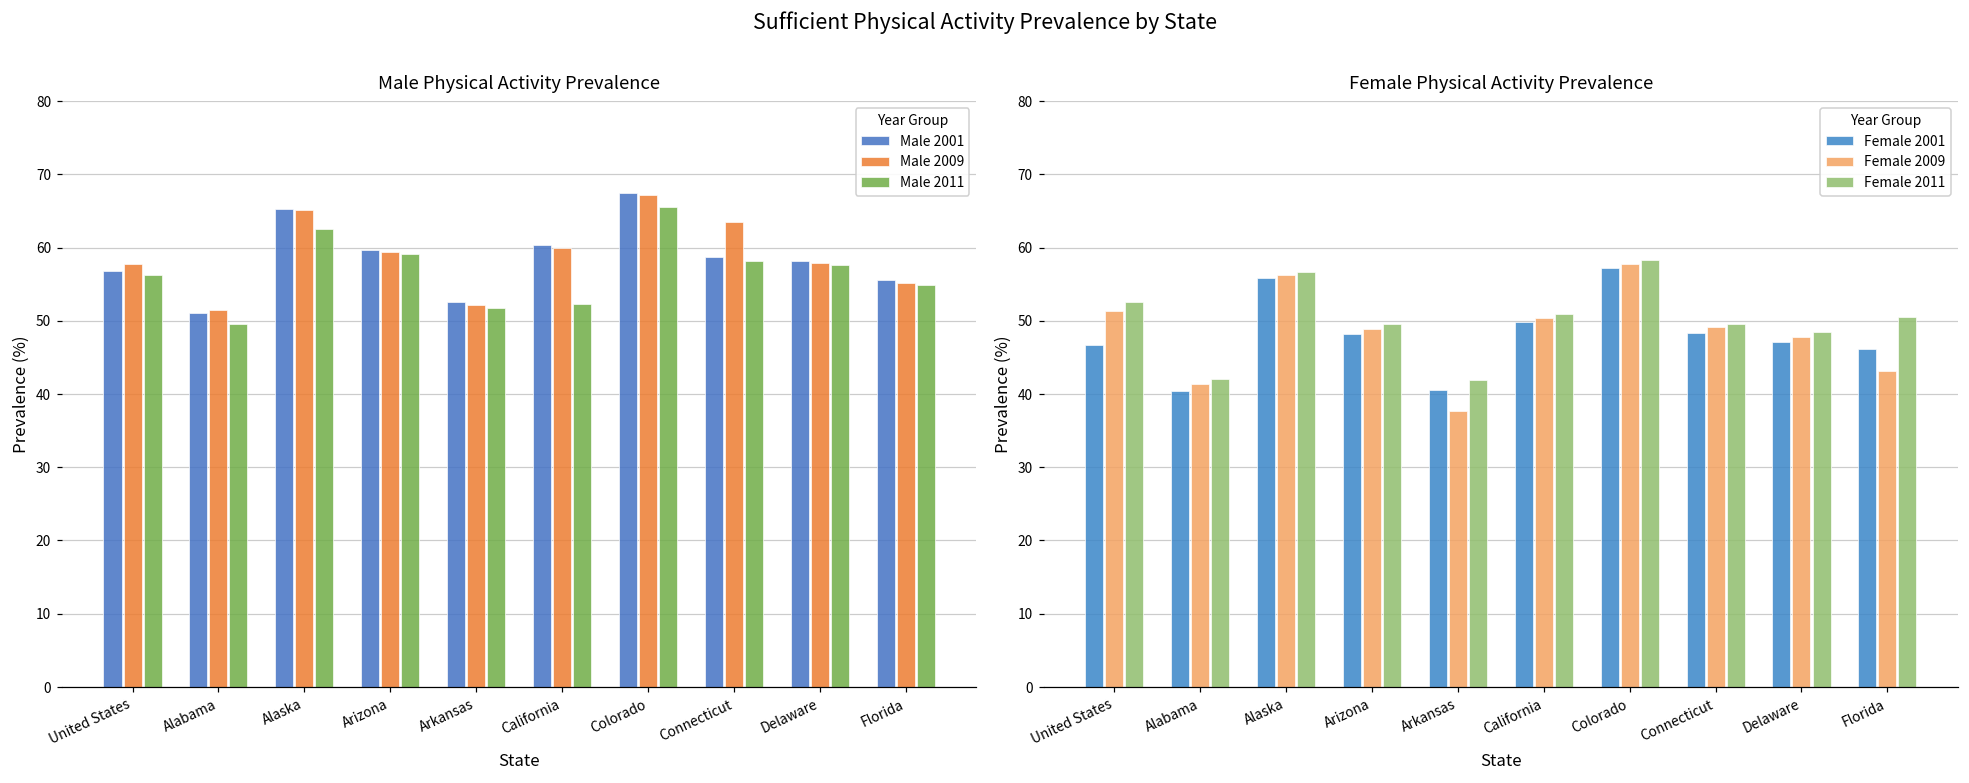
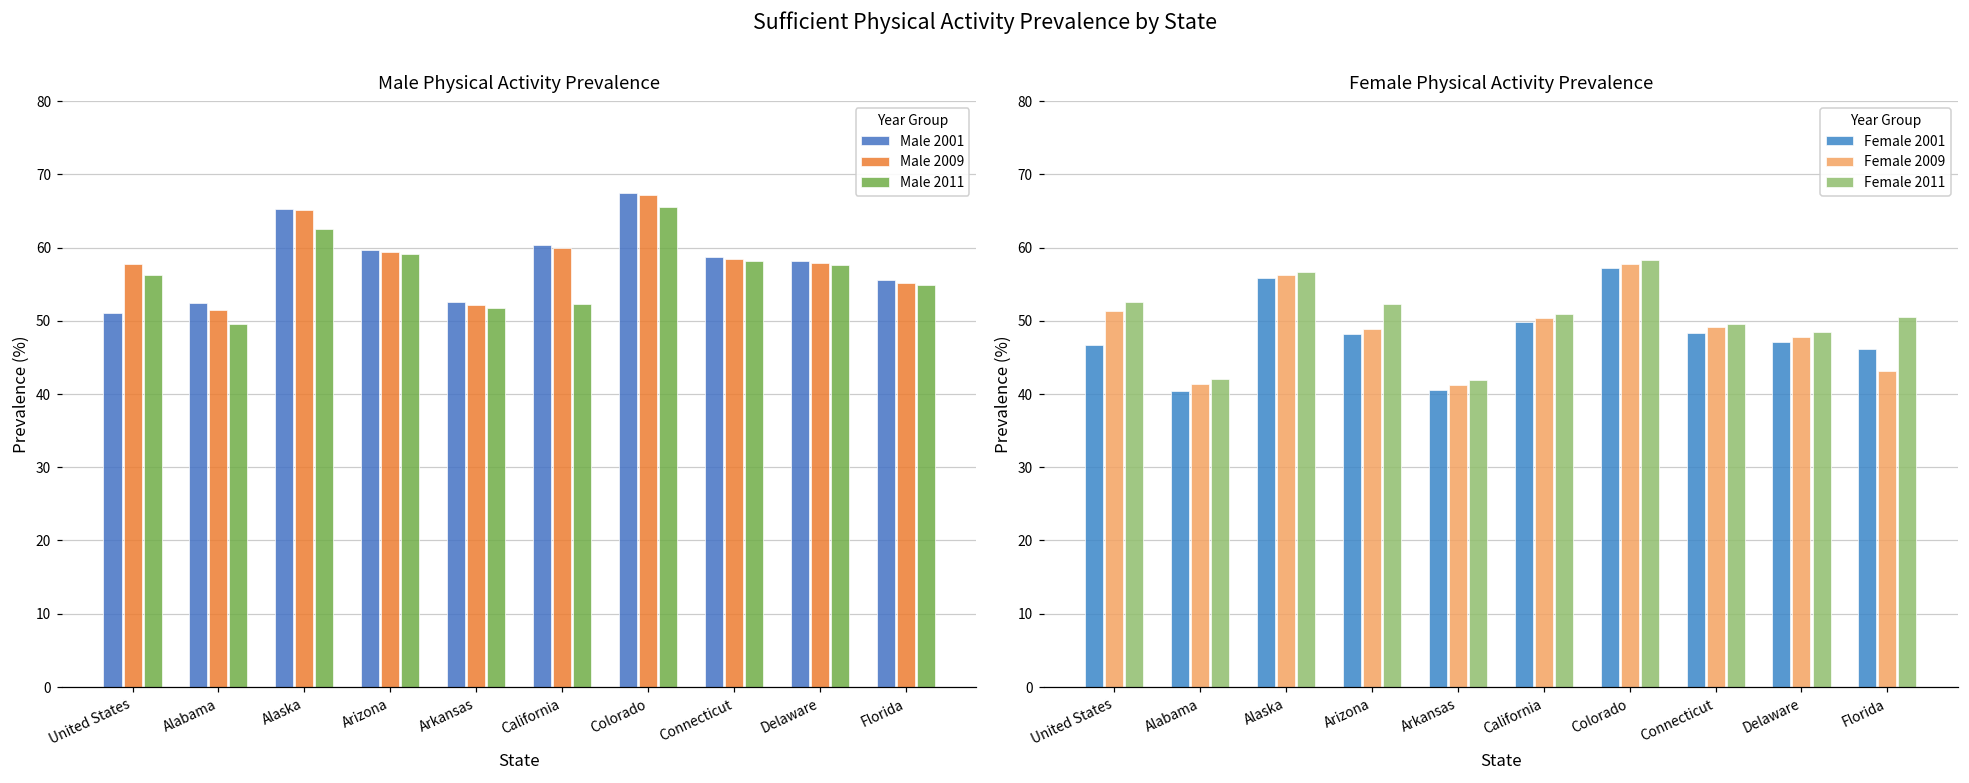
Male Physical Activity Prevalence, Male 2001, United States: 57 -> 51
Male Physical Activity Prevalence, Male 2001, Alabama: 51 -> 52
Male Physical Activity Prevalence, Male 2009, Connecticut: 64 -> 58
Female Physical Activity Prevalence, Female 2011, Arizona: 50 -> 52
Female Physical Activity Prevalence, Female 2009, Arkansas: 38 -> 41
